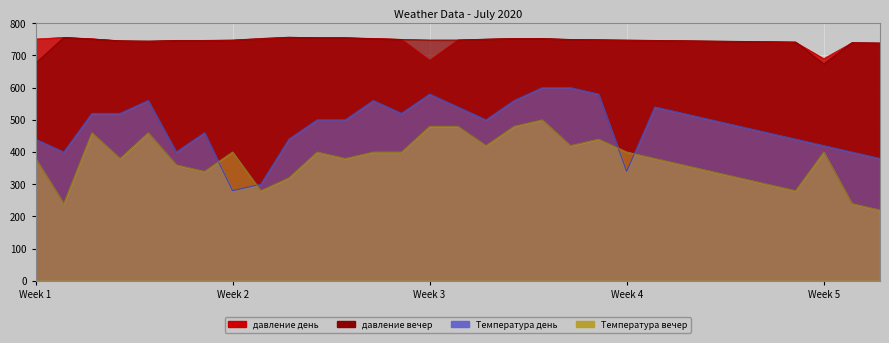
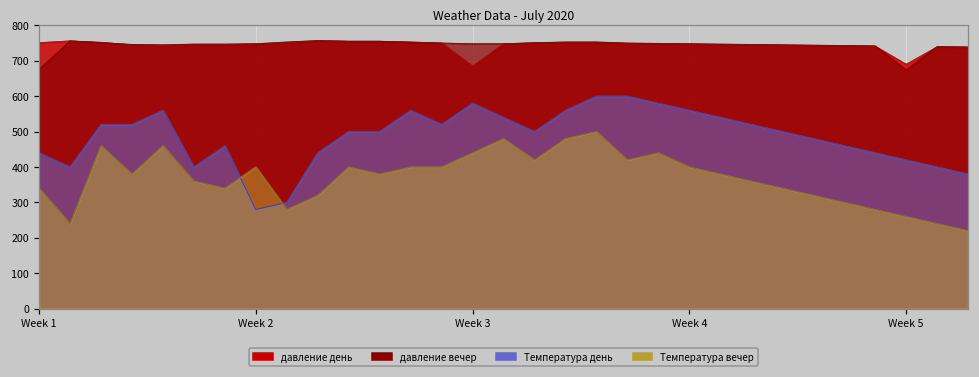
Температура вечер, Week 1: 380 -> 340
Температура вечер, Week 3: 480 -> 440
Температура день, Week 4: 340 -> 560
Температура вечер, Week 5: 400 -> 260
